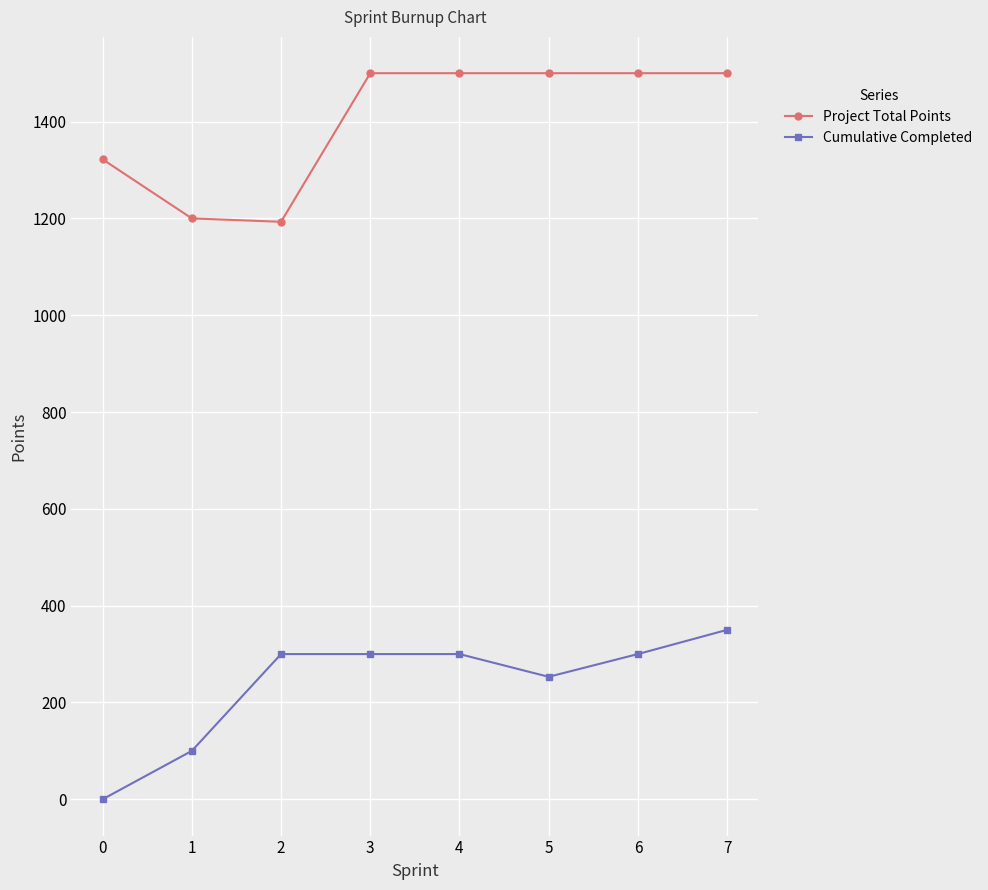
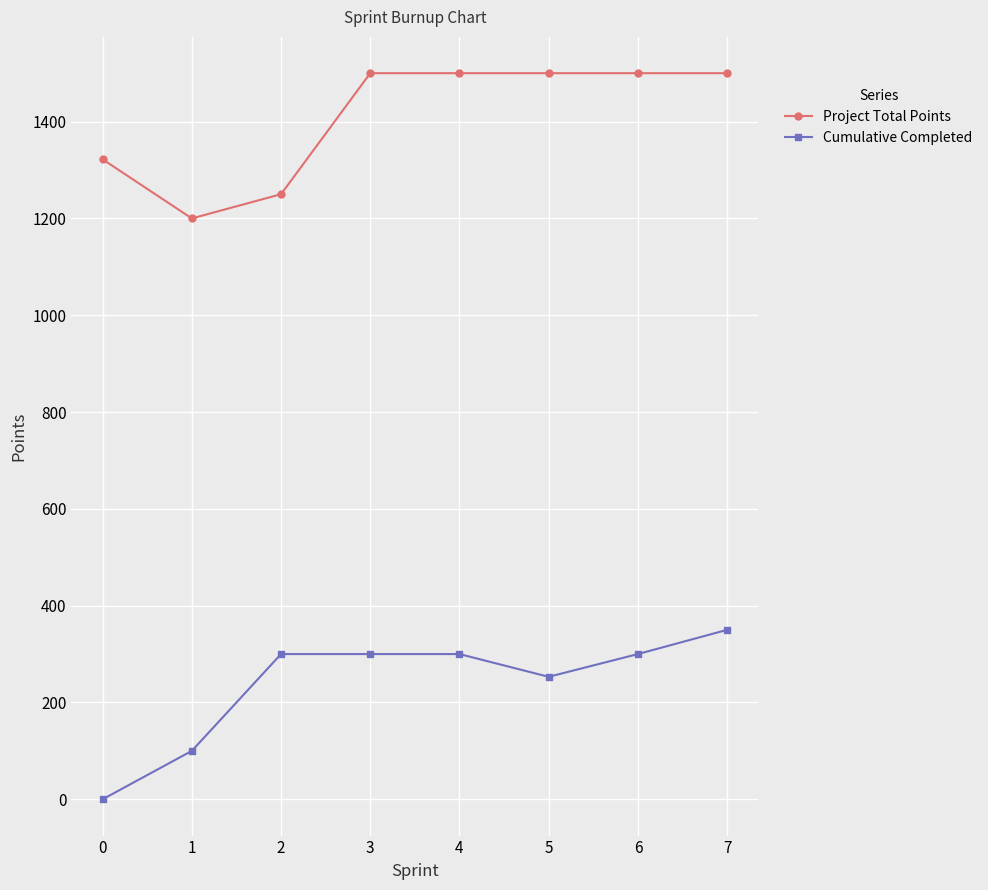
Project Total Points, 2: 1190 -> 1250
